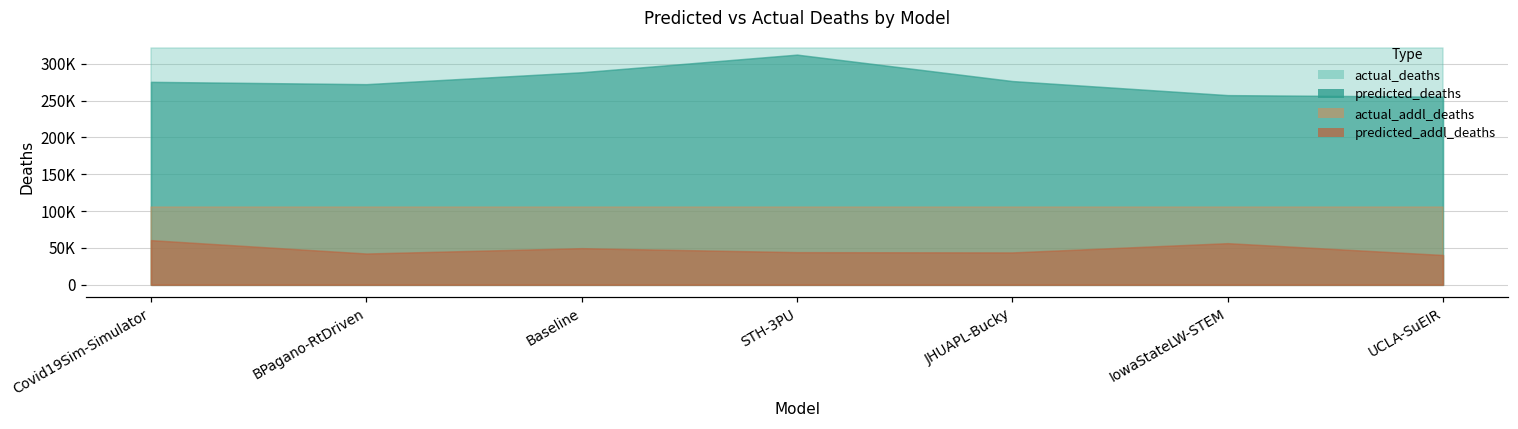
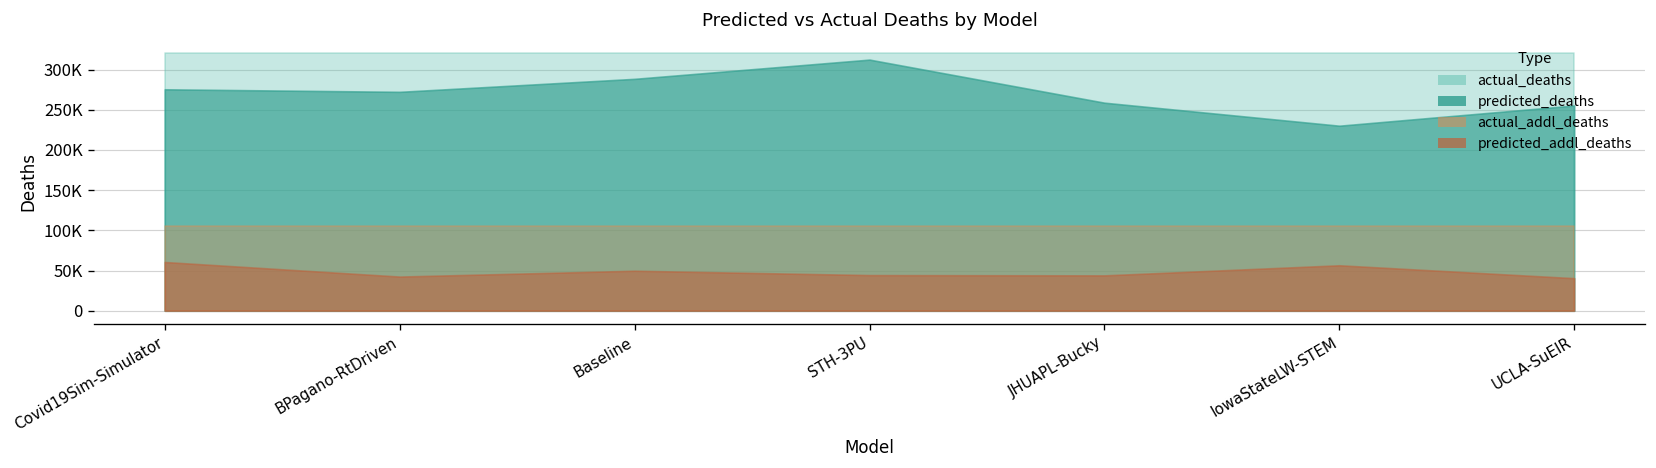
predicted_deaths, JHUAPL-Bucky: 280000 -> 260000
predicted_deaths, IowaStateLW-STEM: 260000 -> 230000
